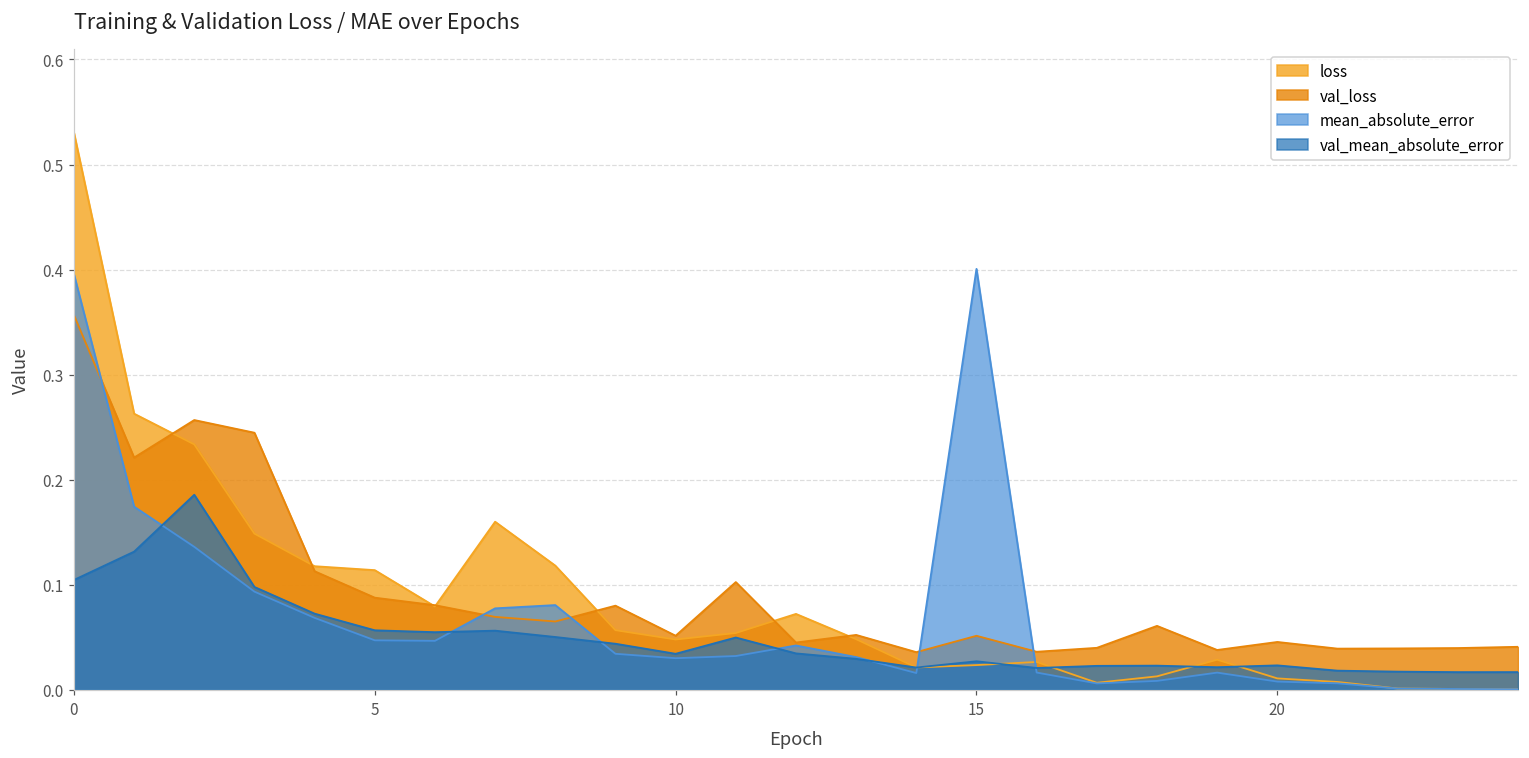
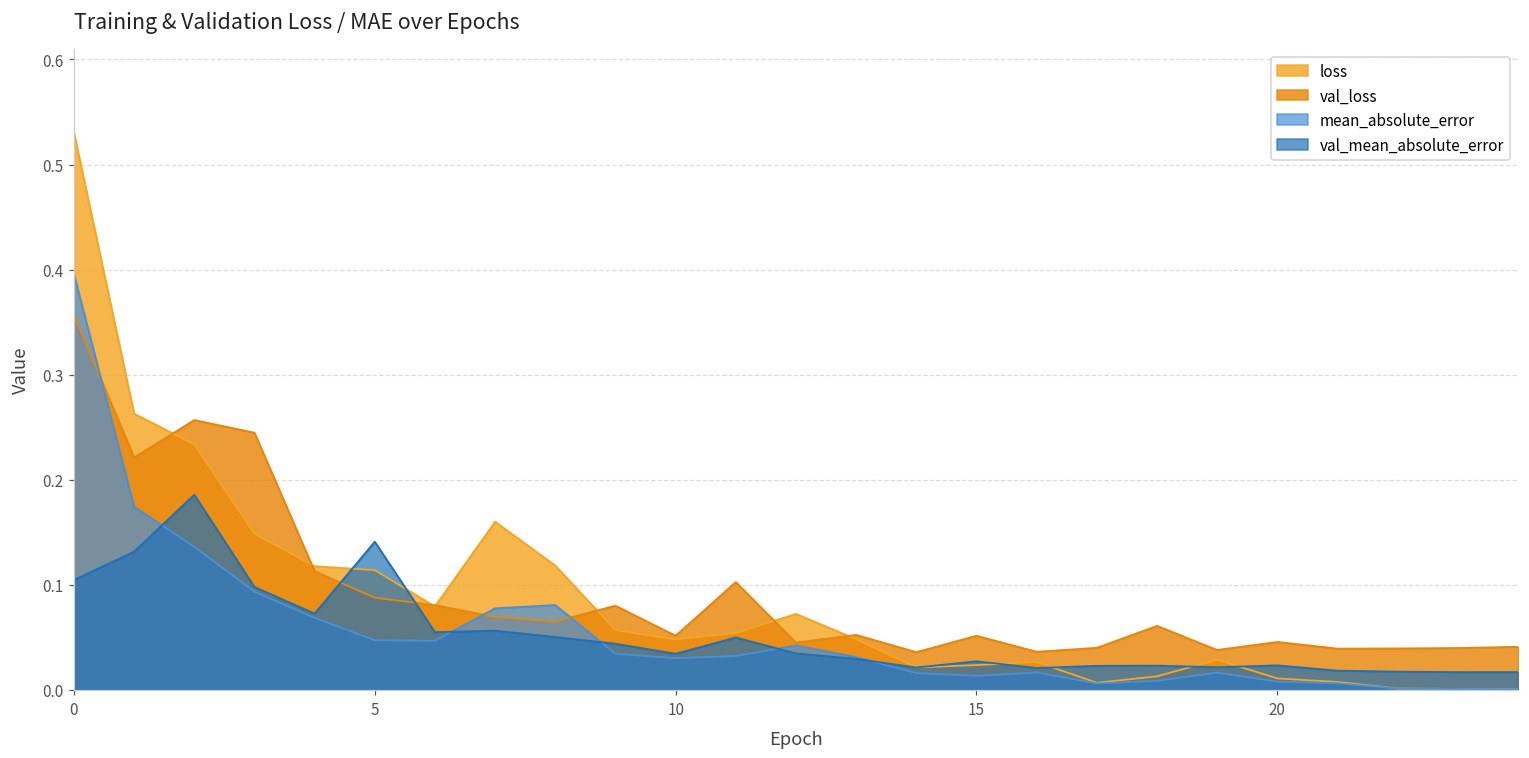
val_mean_absolute_error, 5: 0.06 -> 0.14
mean_absolute_error, 15: 0.40 -> 0.01
